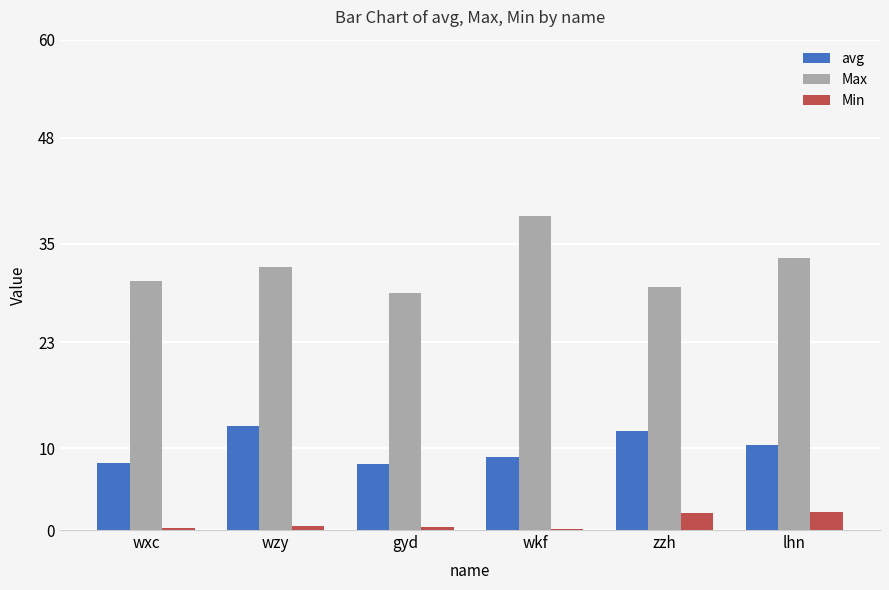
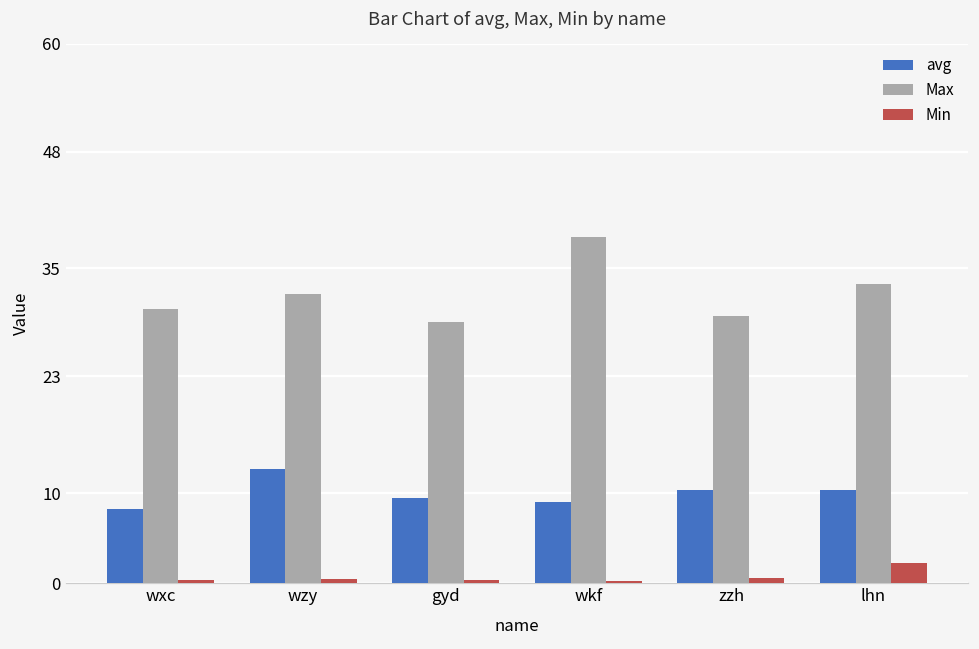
avg, gyd: 8 -> 9
avg, zzh: 12 -> 10
Min, zzh: 2 -> 1
